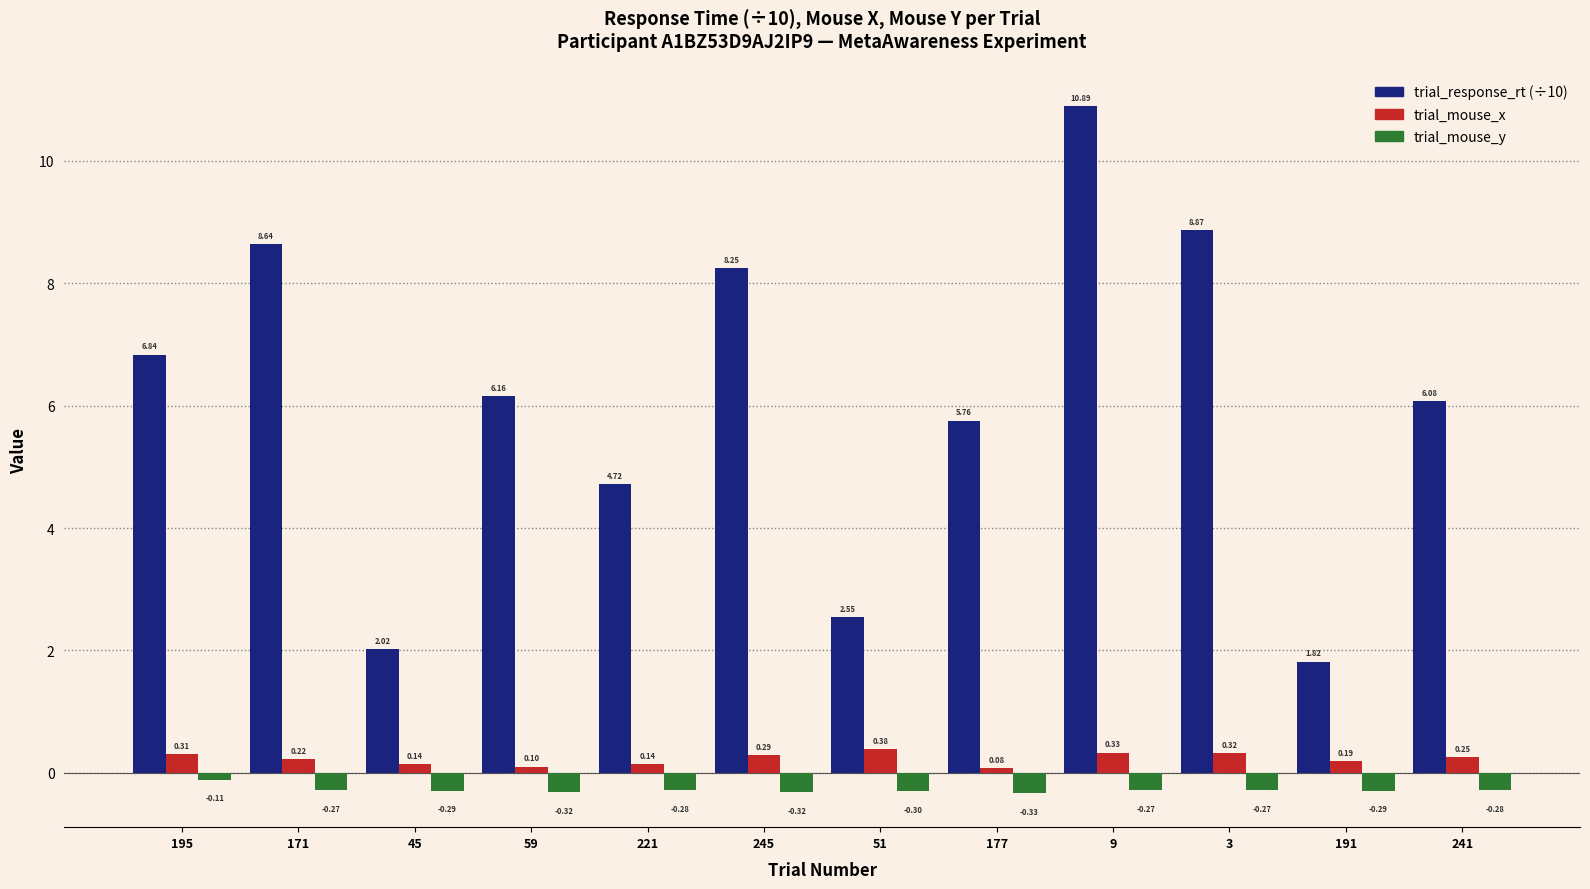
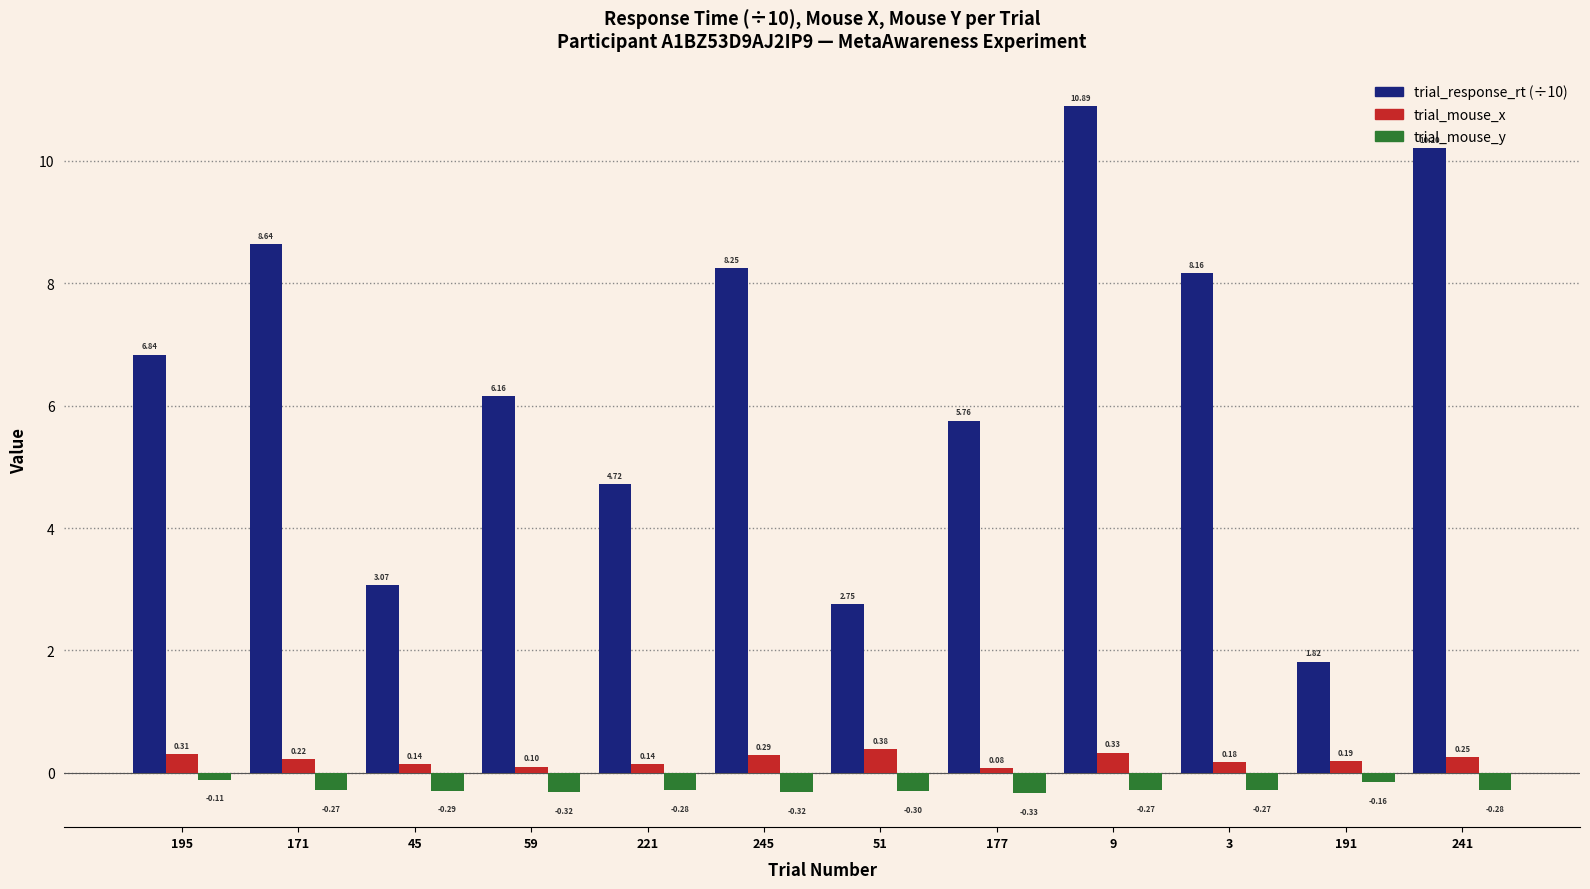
trial_response_rt (÷10), 45: 2.02 -> 3.07
trial_response_rt (÷10), 51: 2.55 -> 2.75
trial_response_rt (÷10), 3: 8.87 -> 8.16
trial_mouse_x, 3: 0.32 -> 0.18
trial_mouse_y, 191: -0.29 -> -0.16
trial_response_rt (÷10), 241: 6.08 -> 10.20
